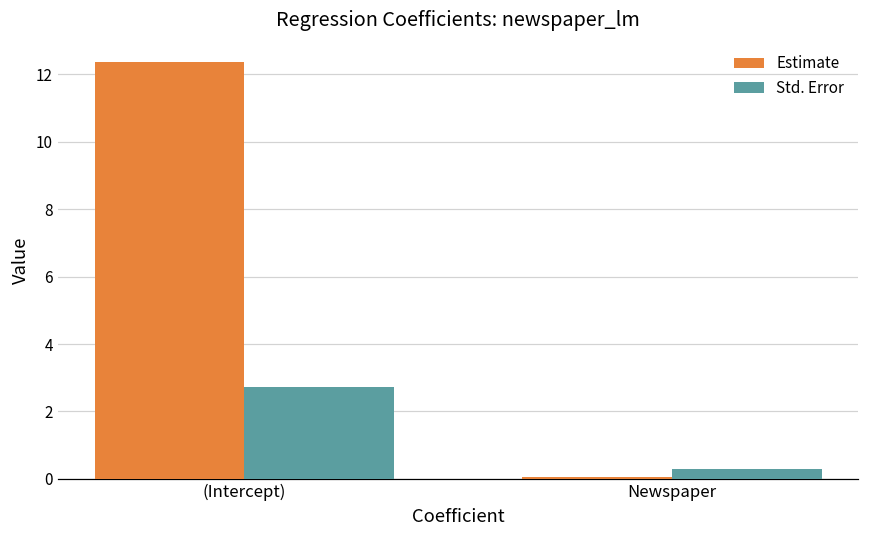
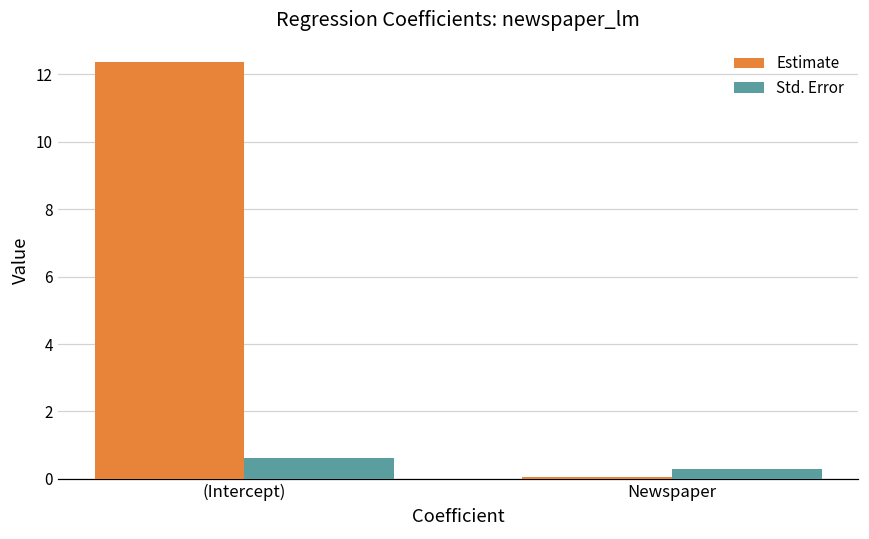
Std. Error, (Intercept): 2.7 -> 0.6
